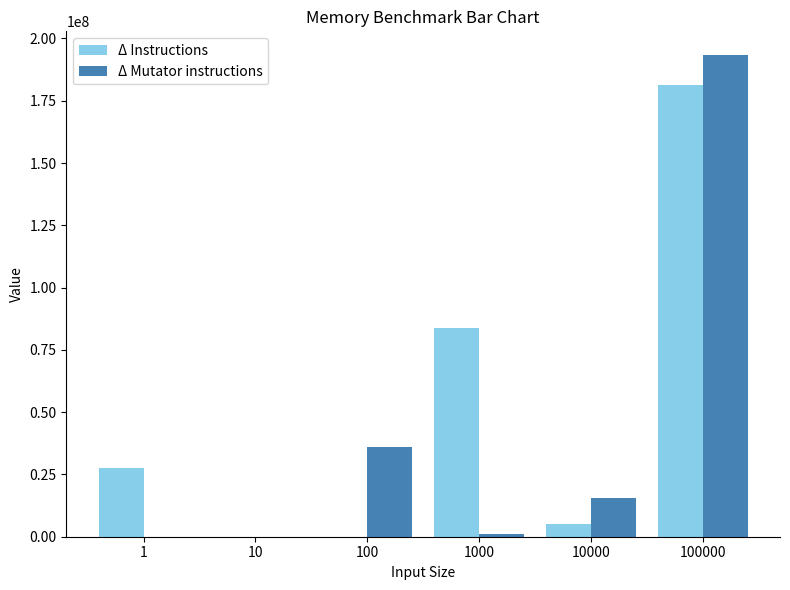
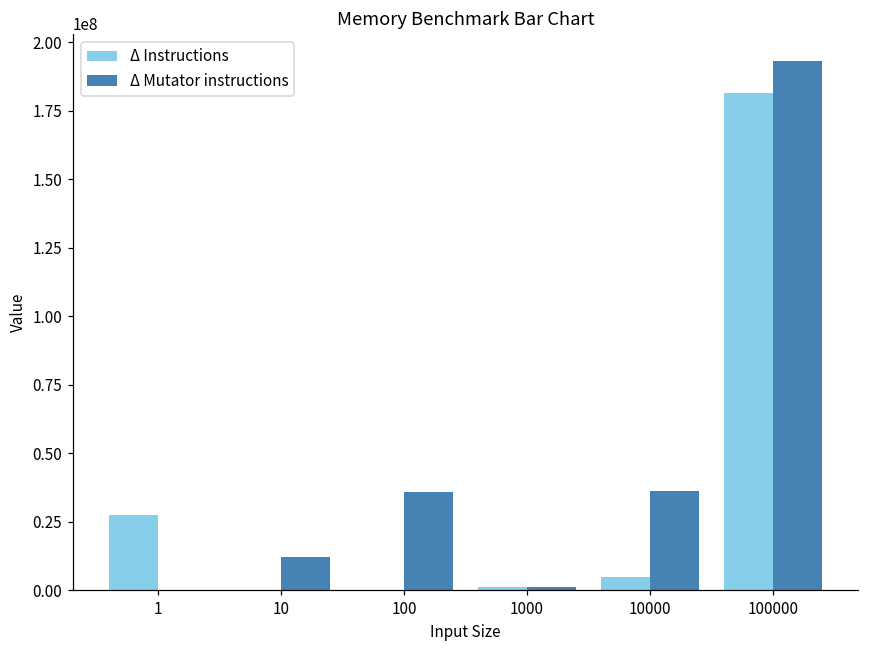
Δ Mutator instructions, 10: 0 -> 12000000
Δ Instructions, 1000: 84000000 -> 1000000
Δ Mutator instructions, 10000: 16000000 -> 36000000
